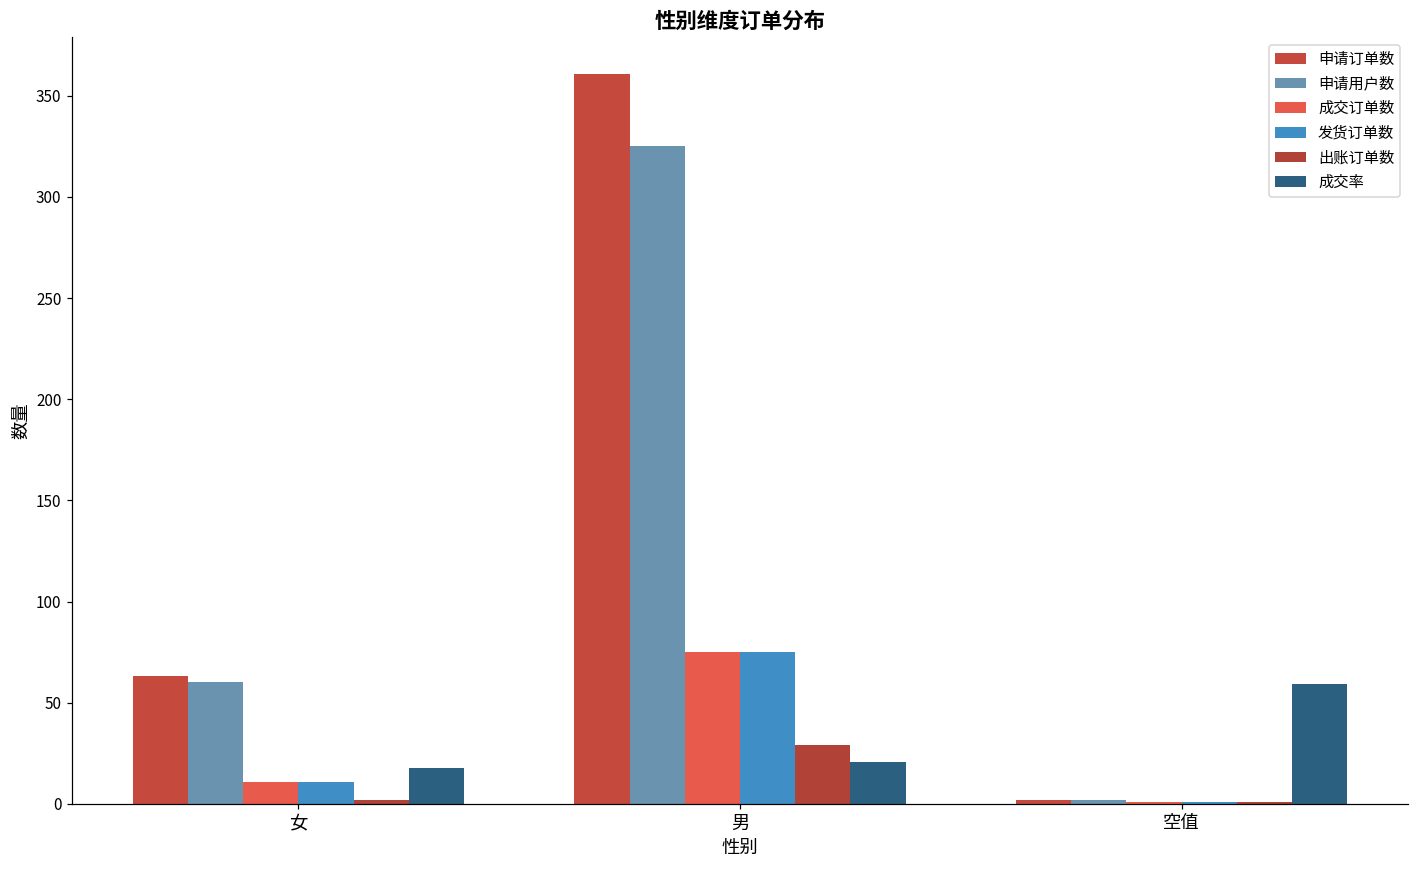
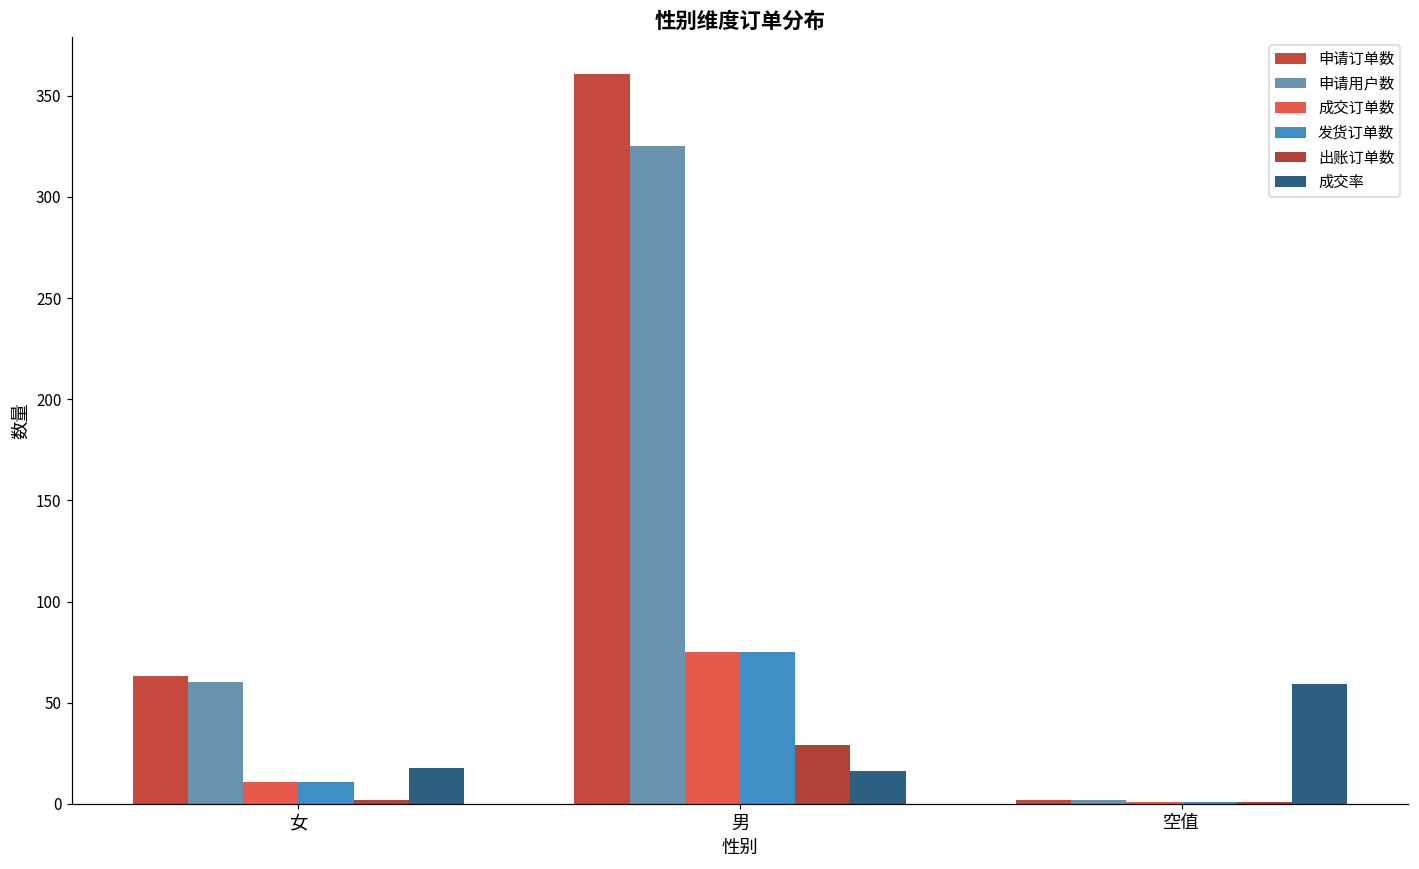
成交率, 男: 21 -> 16
